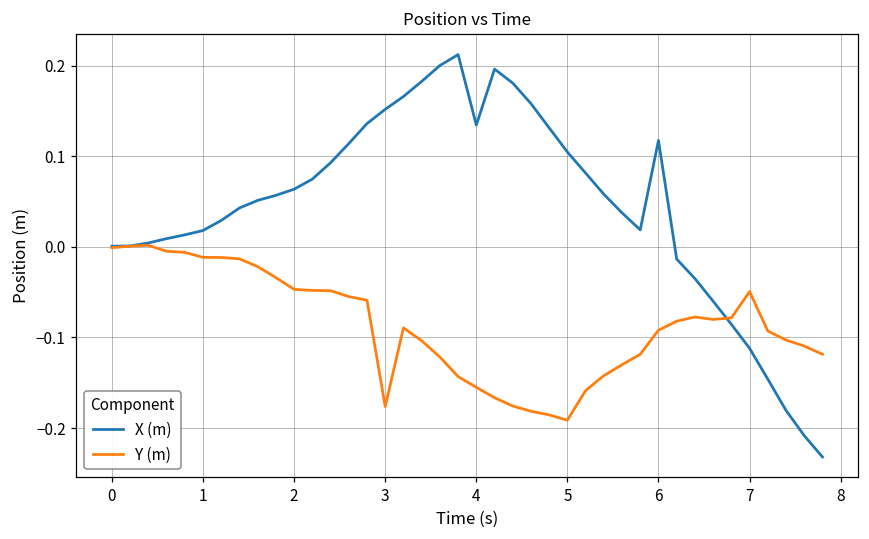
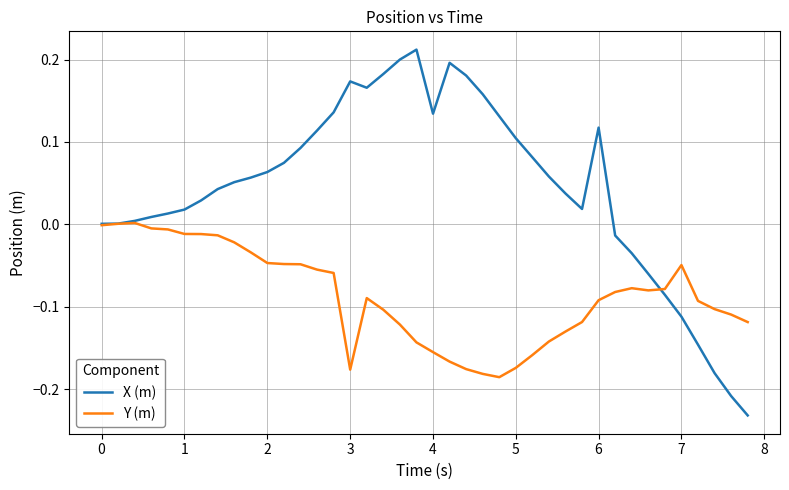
X (m), 3: 0.15 -> 0.17
Y (m), 5: -0.19 -> -0.17
